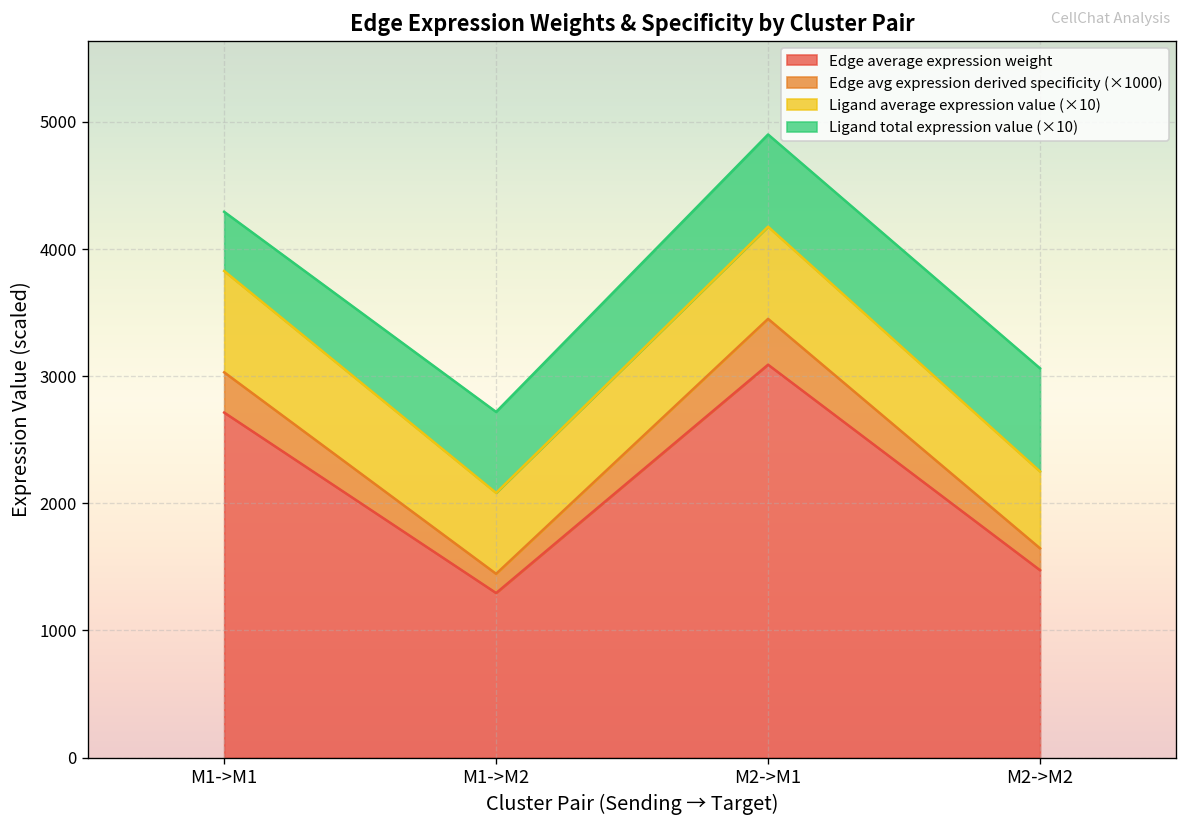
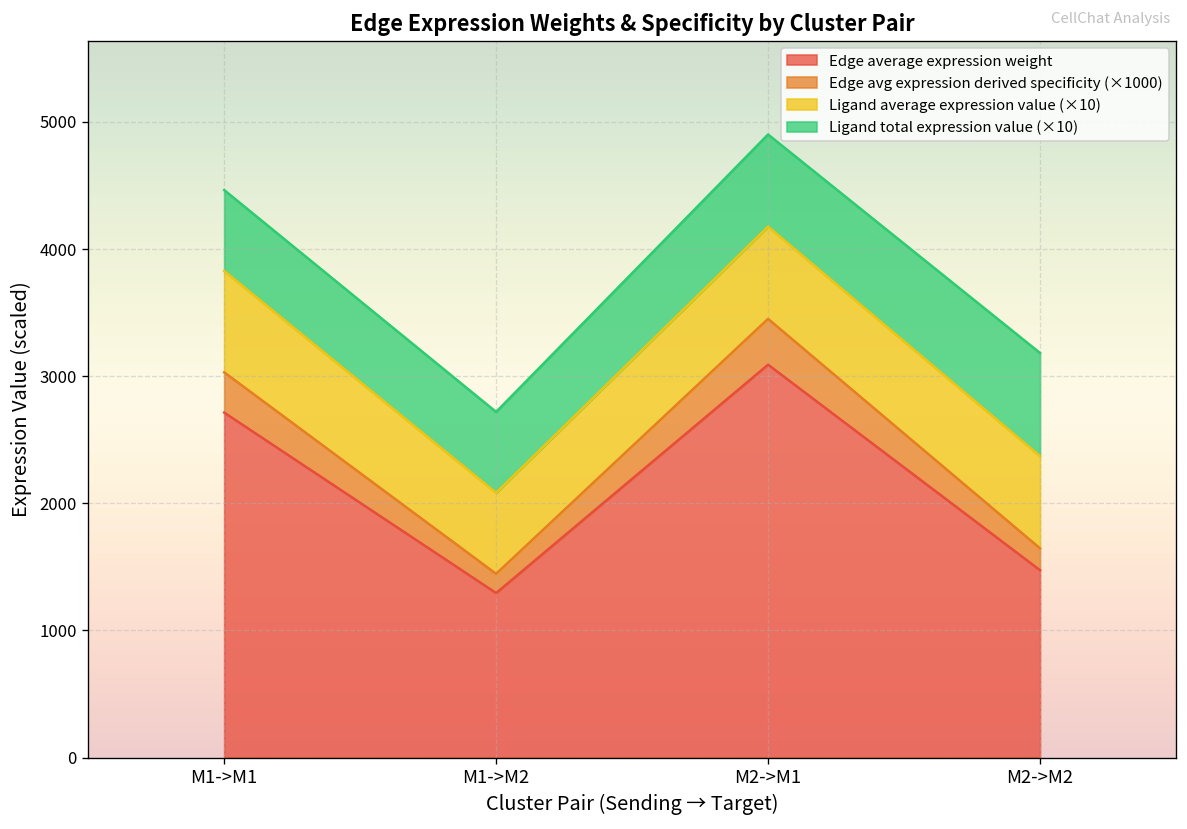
Ligand total expression value (×10), M1->M1: 470 -> 640
Ligand average expression value (×10), M2->M2: 600 -> 720
